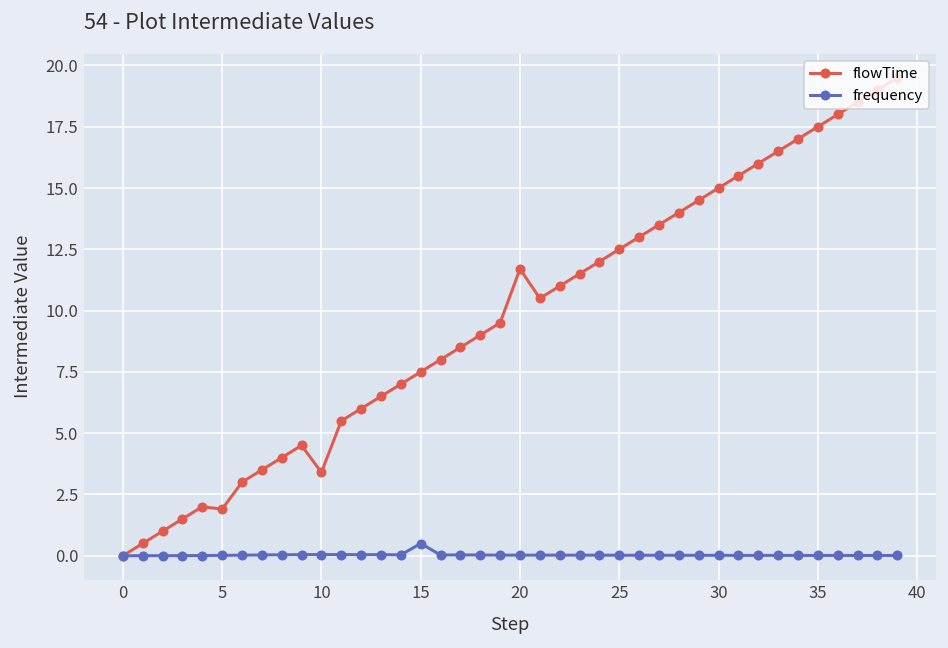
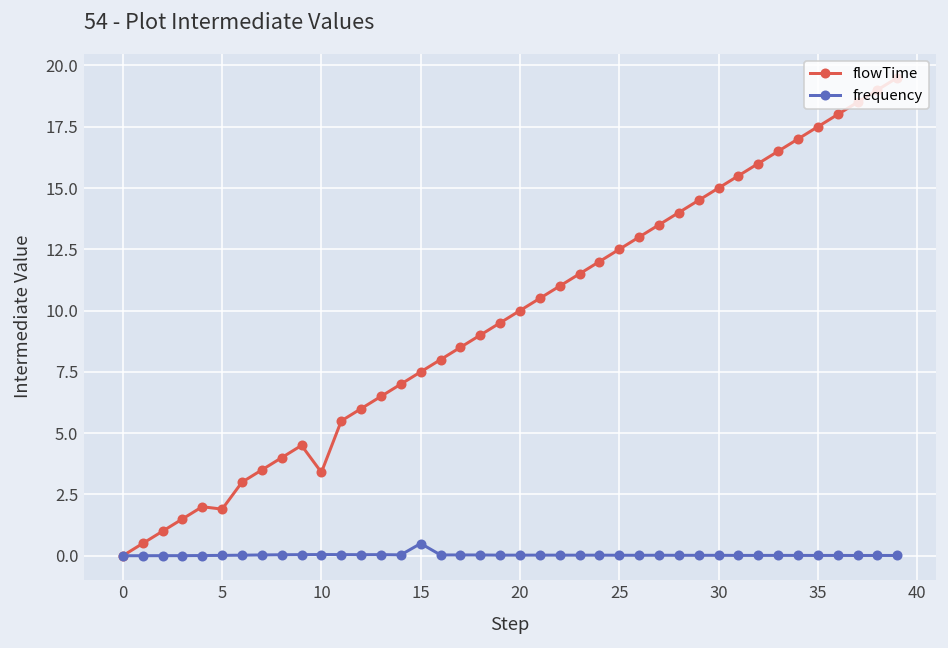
flowTime, 20: 11.7 -> 10.0
